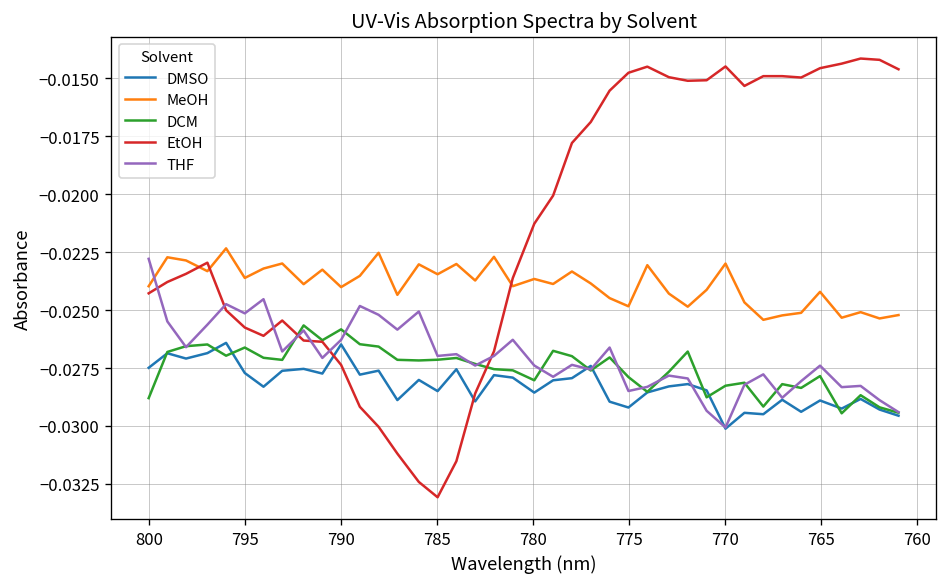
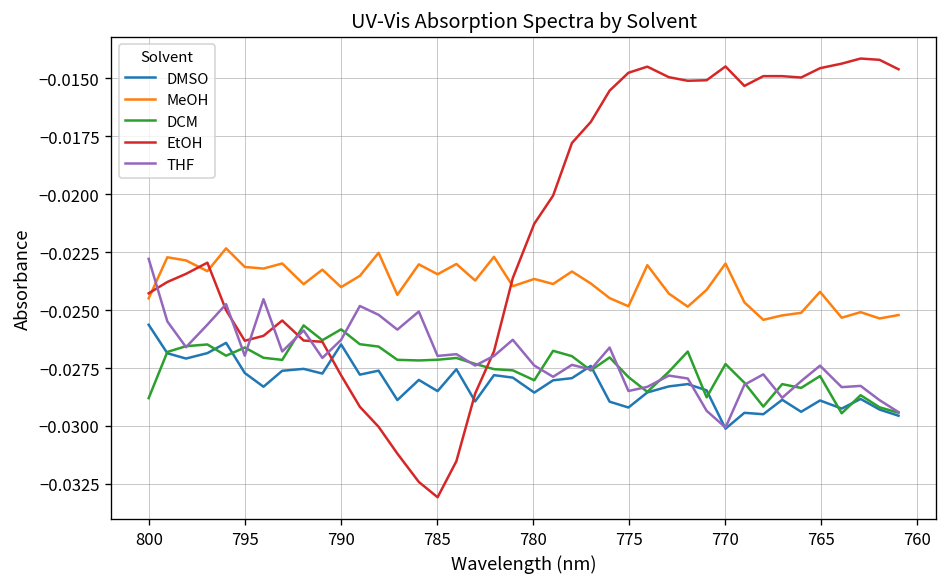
DMSO, 800: -0.0275 -> -0.0256
MeOH, 800: -0.0240 -> -0.0245
MeOH, 795: -0.0236 -> -0.0231
EtOH, 795: -0.0258 -> -0.0263
THF, 795: -0.0251 -> -0.0270
EtOH, 790: -0.0274 -> -0.0278
DCM, 770: -0.0283 -> -0.0273
